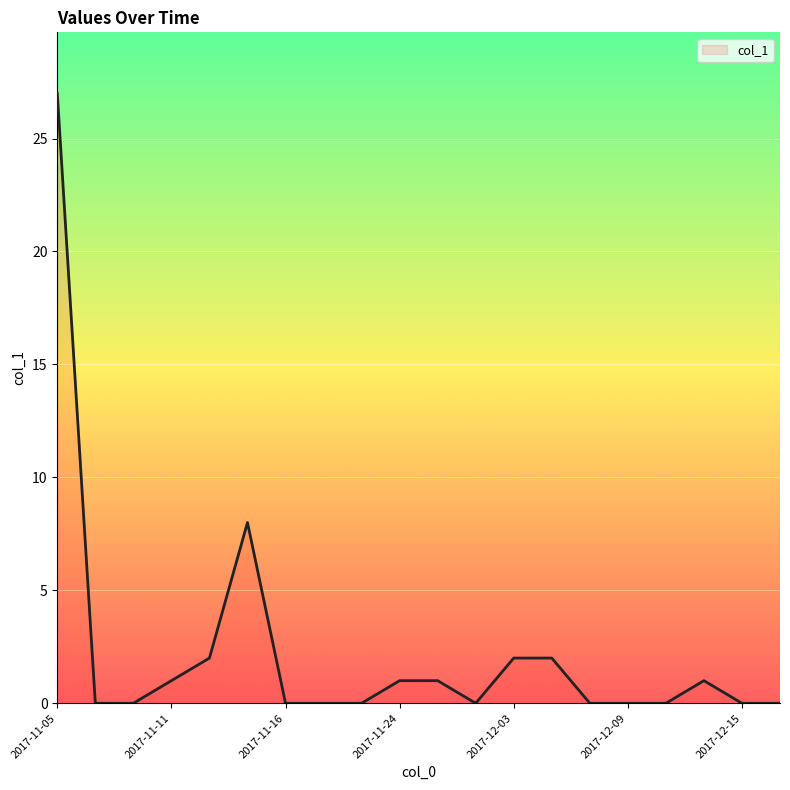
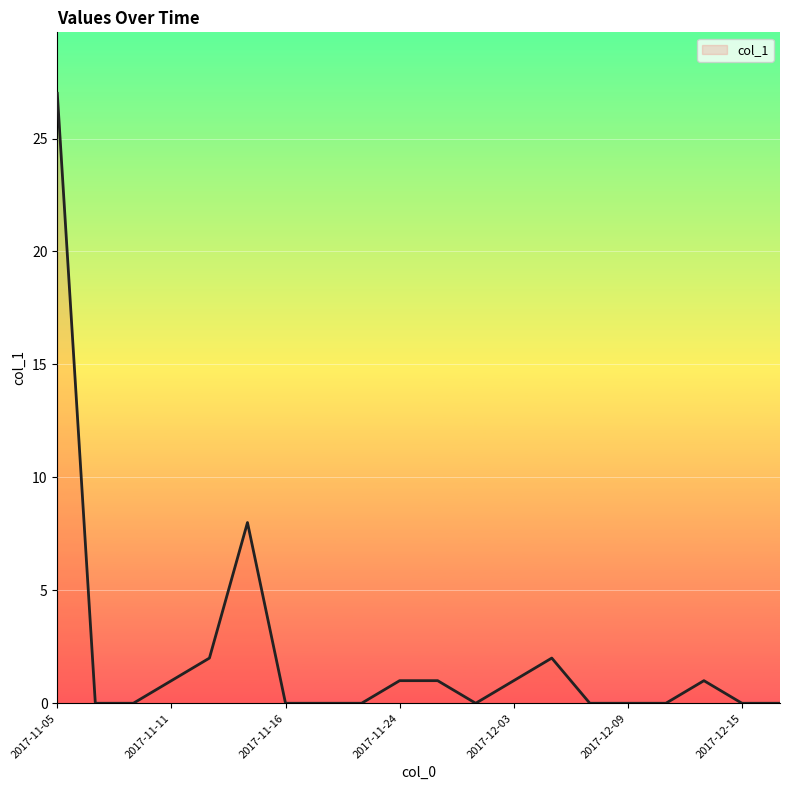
2017-12-03: 2 -> 1
